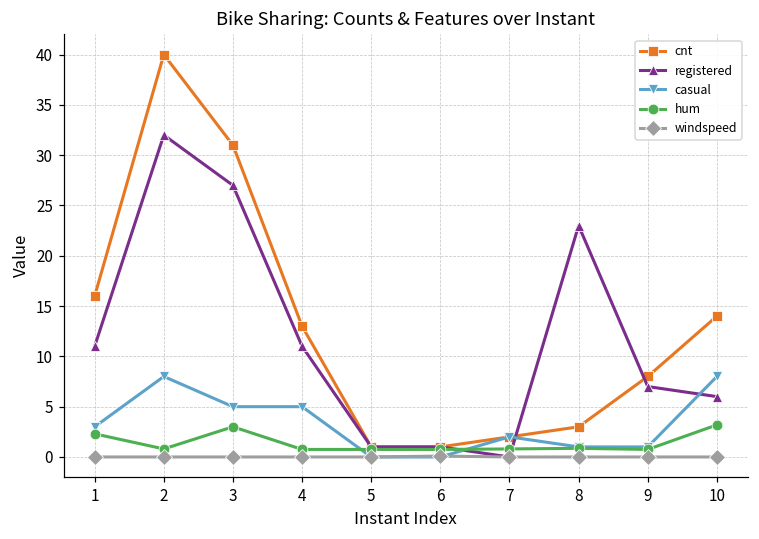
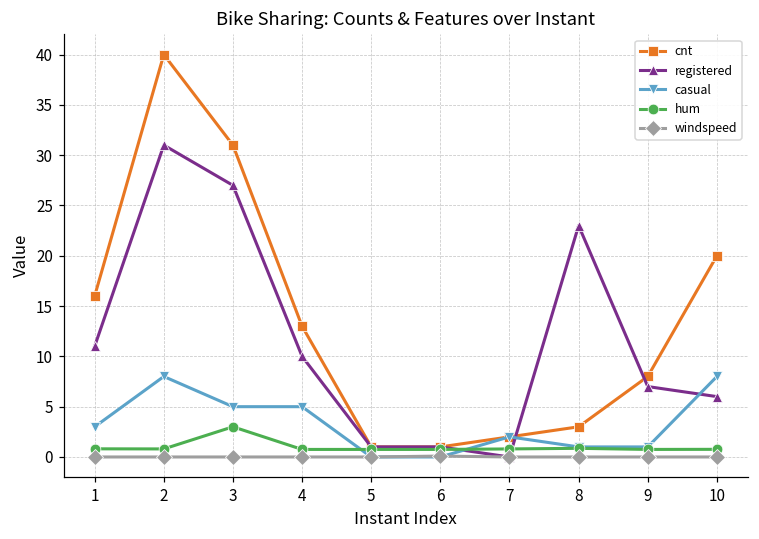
hum, 1: 2 -> 1
registered, 2: 32 -> 31
registered, 4: 11 -> 10
cnt, 10: 14 -> 20
hum, 10: 3 -> 1
